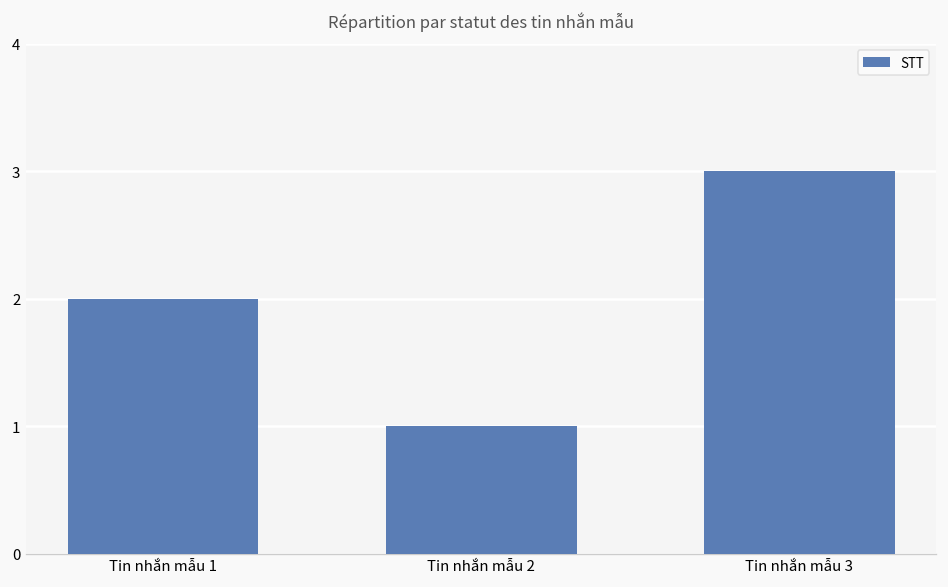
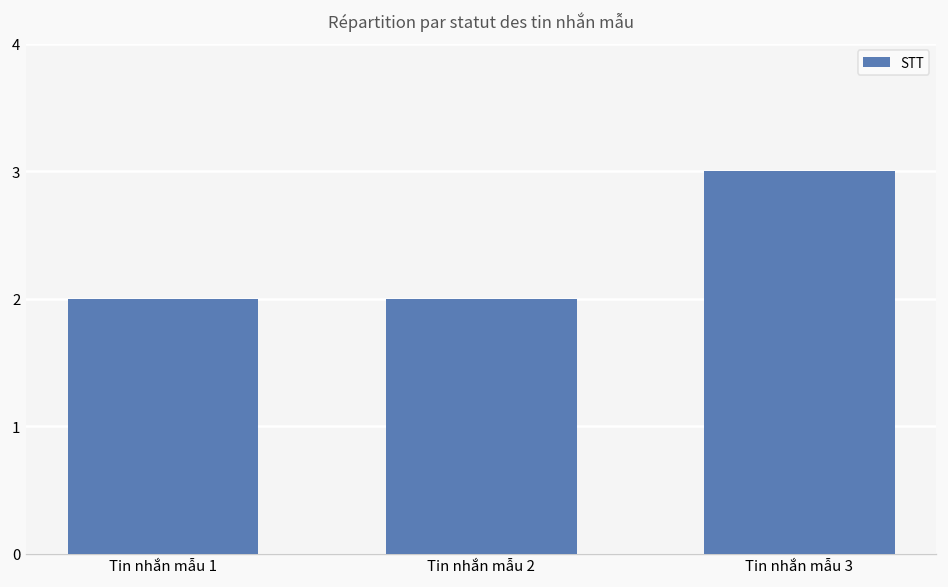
Tin nhắn mẫu 2: 1 -> 2
